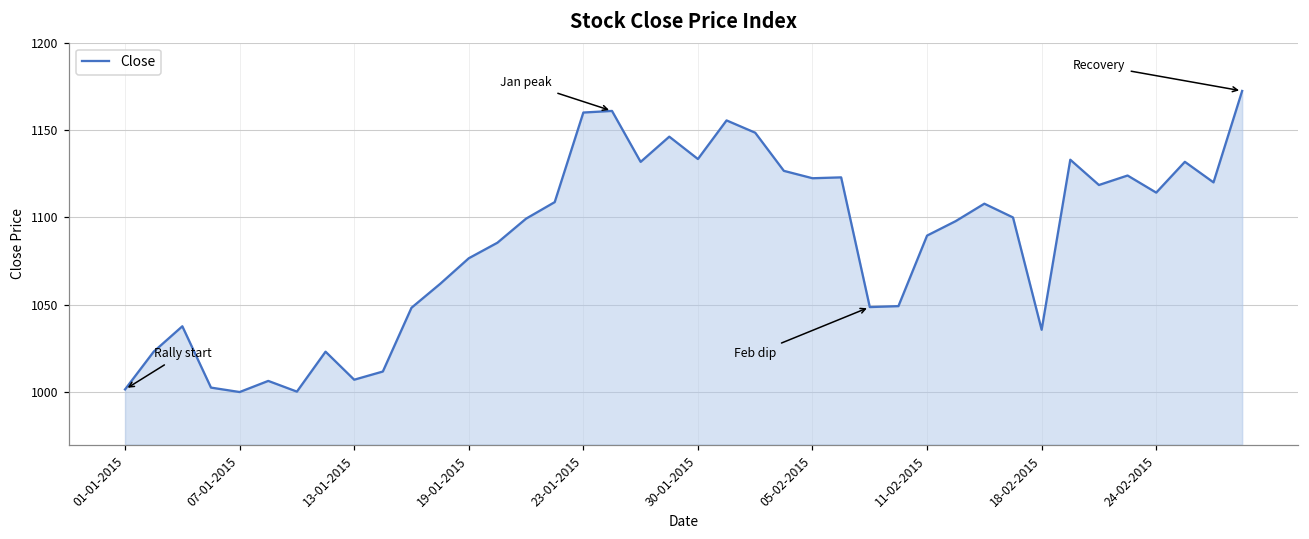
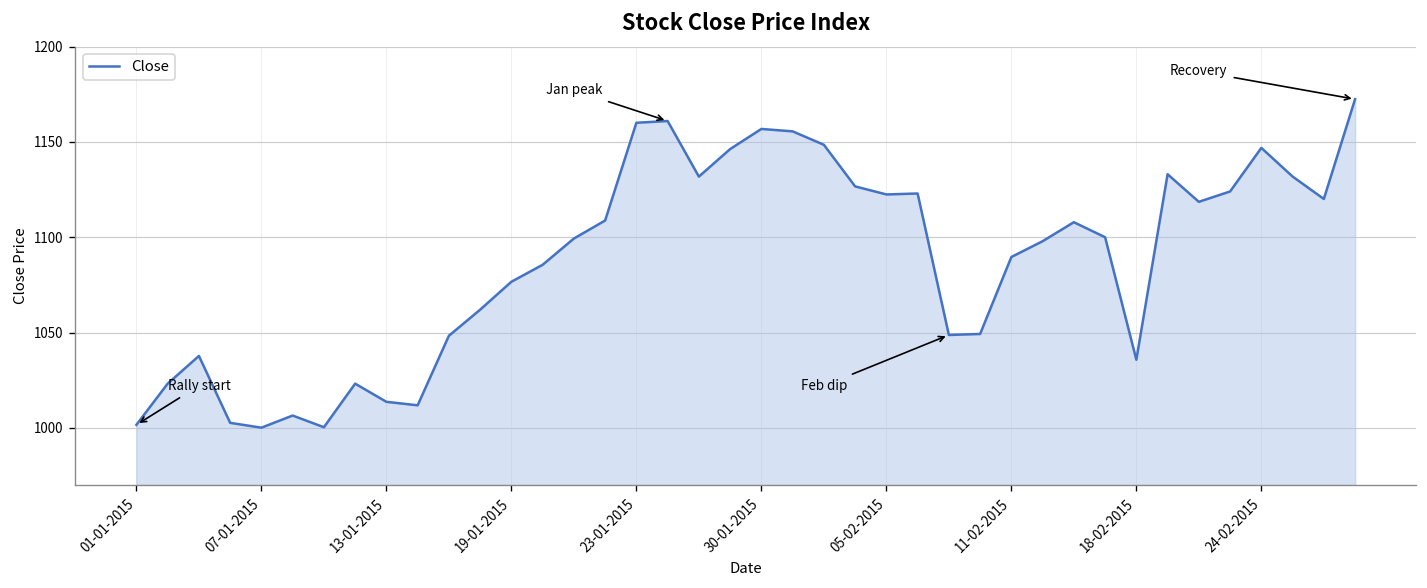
13-01-2015: 1007 -> 1014
30-01-2015: 1133 -> 1157
24-02-2015: 1114 -> 1147
